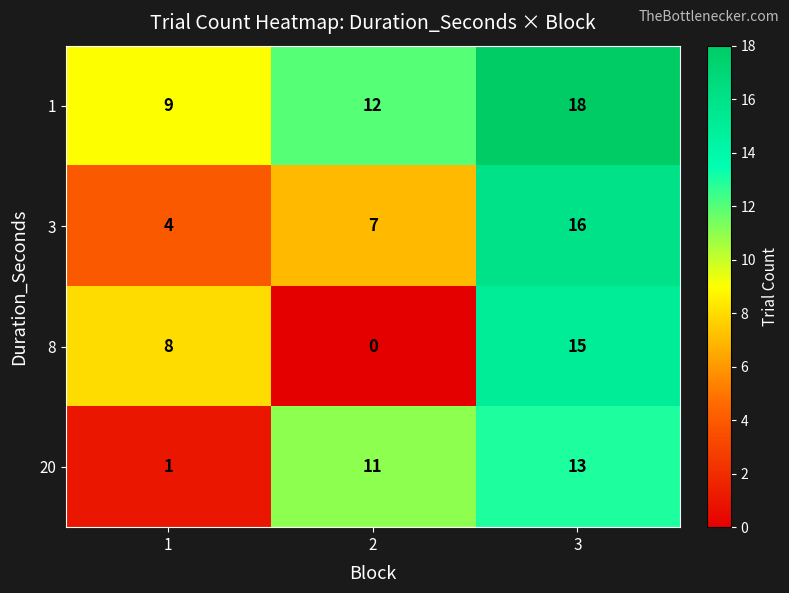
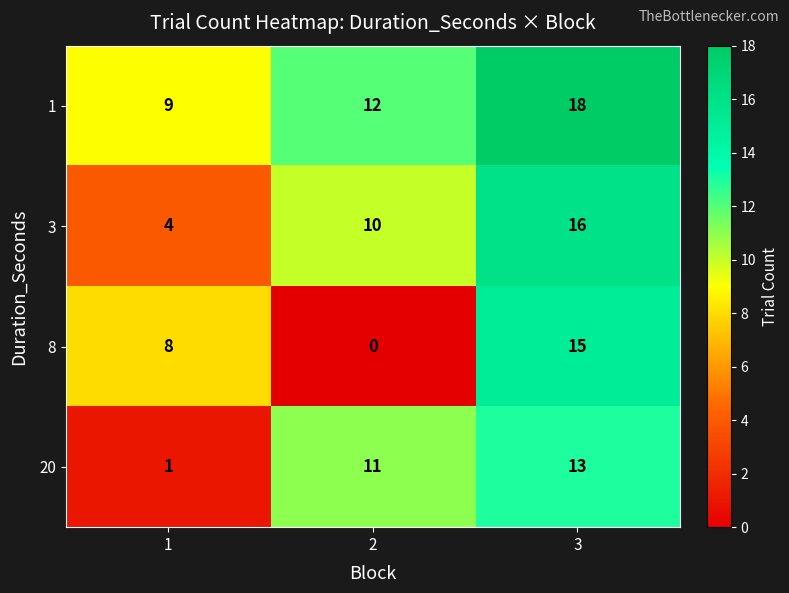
3, 2: 7 -> 10
